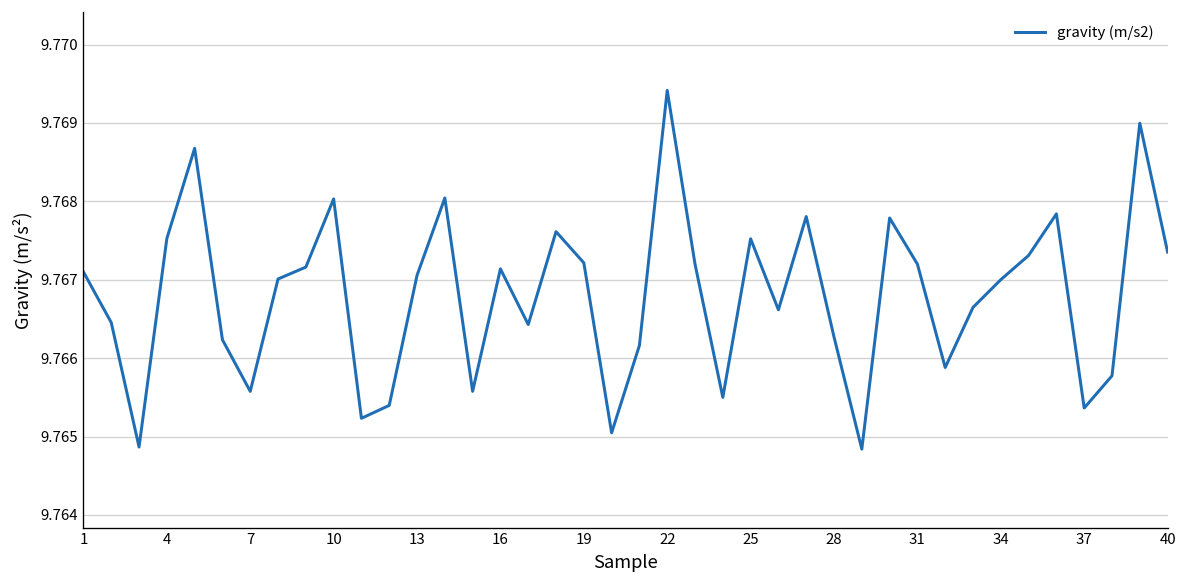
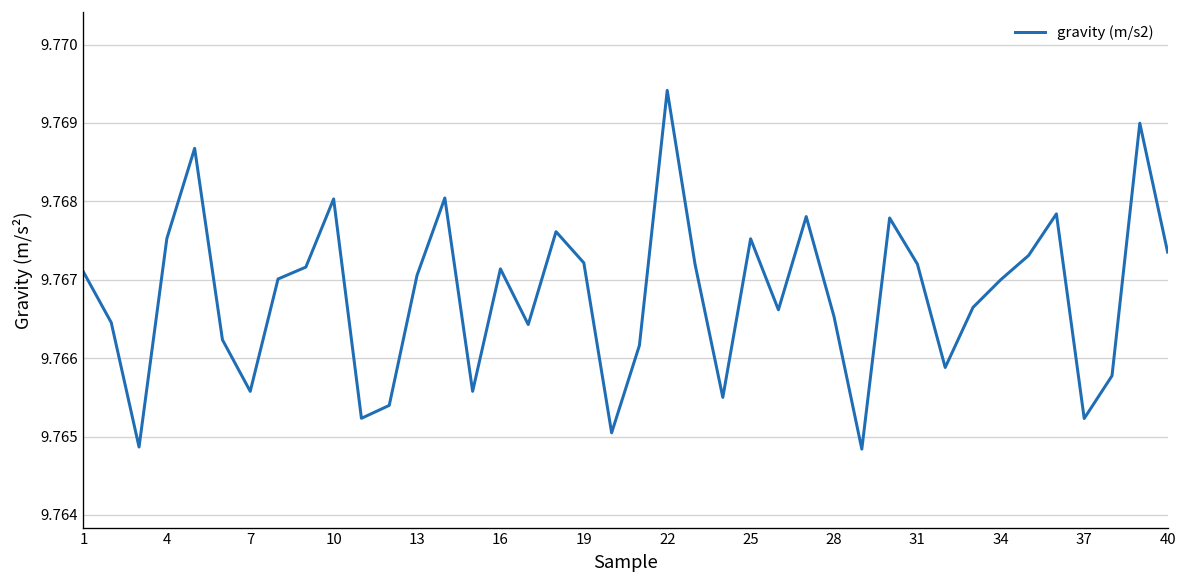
28: 9.7663 -> 9.7665
37: 9.7654 -> 9.7652
